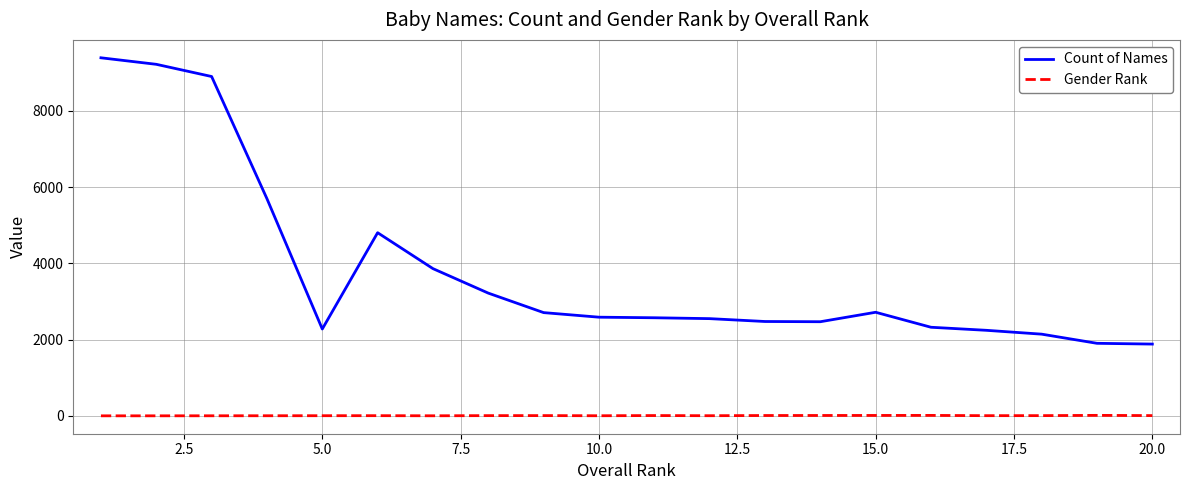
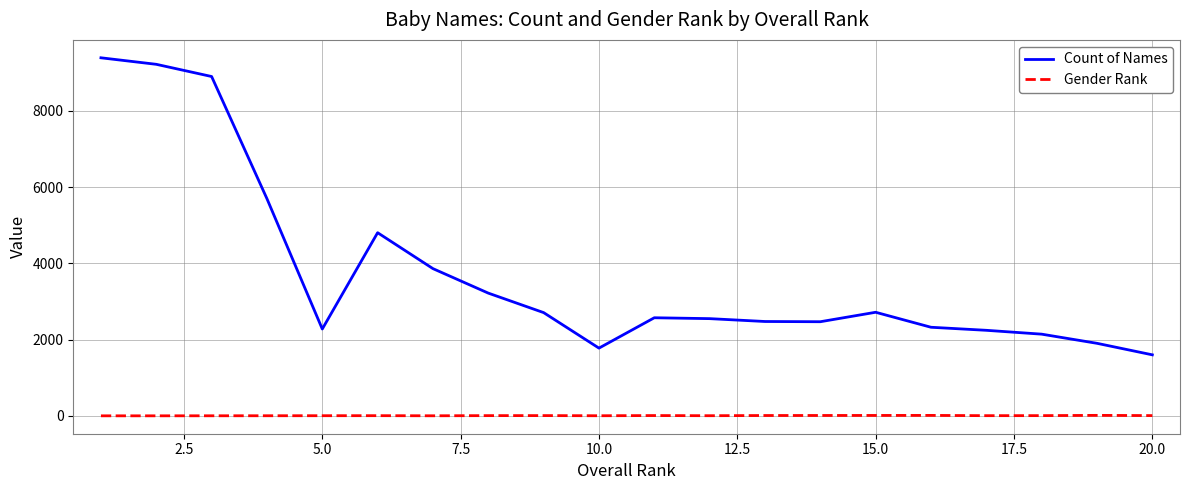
Count of Names, 10.0: 2600 -> 1800
Count of Names, 20.0: 1900 -> 1600
